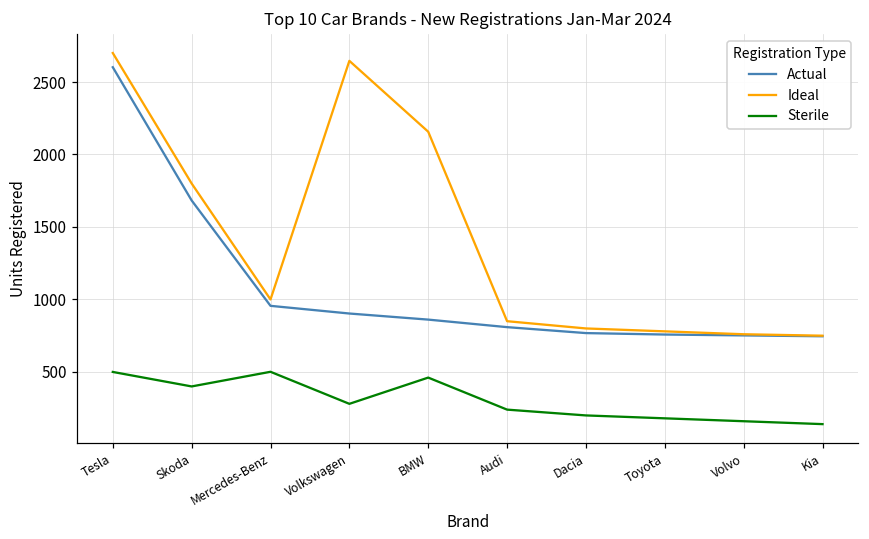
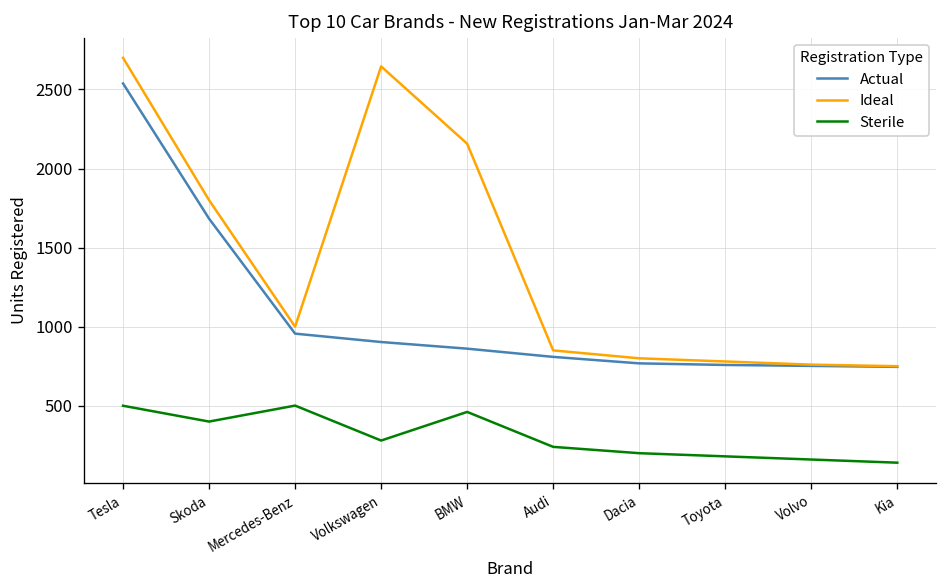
Actual, Tesla: 2600 -> 2540
